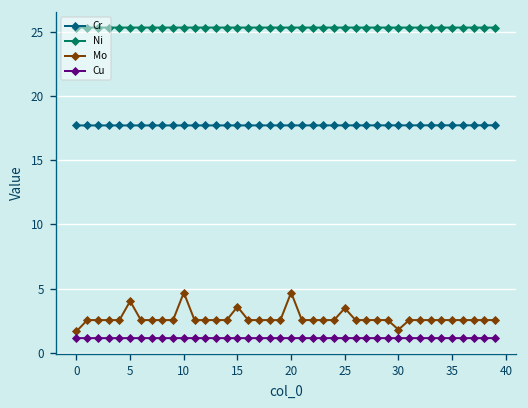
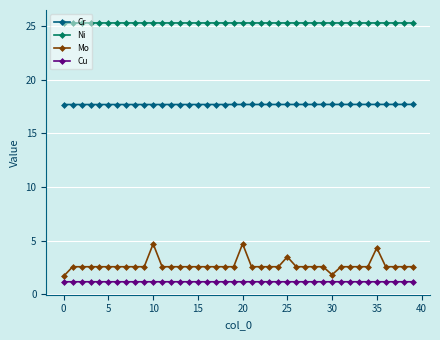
Mo, 5: 4.0 -> 2.6
Mo, 15: 3.6 -> 2.6
Mo, 35: 2.6 -> 4.3
